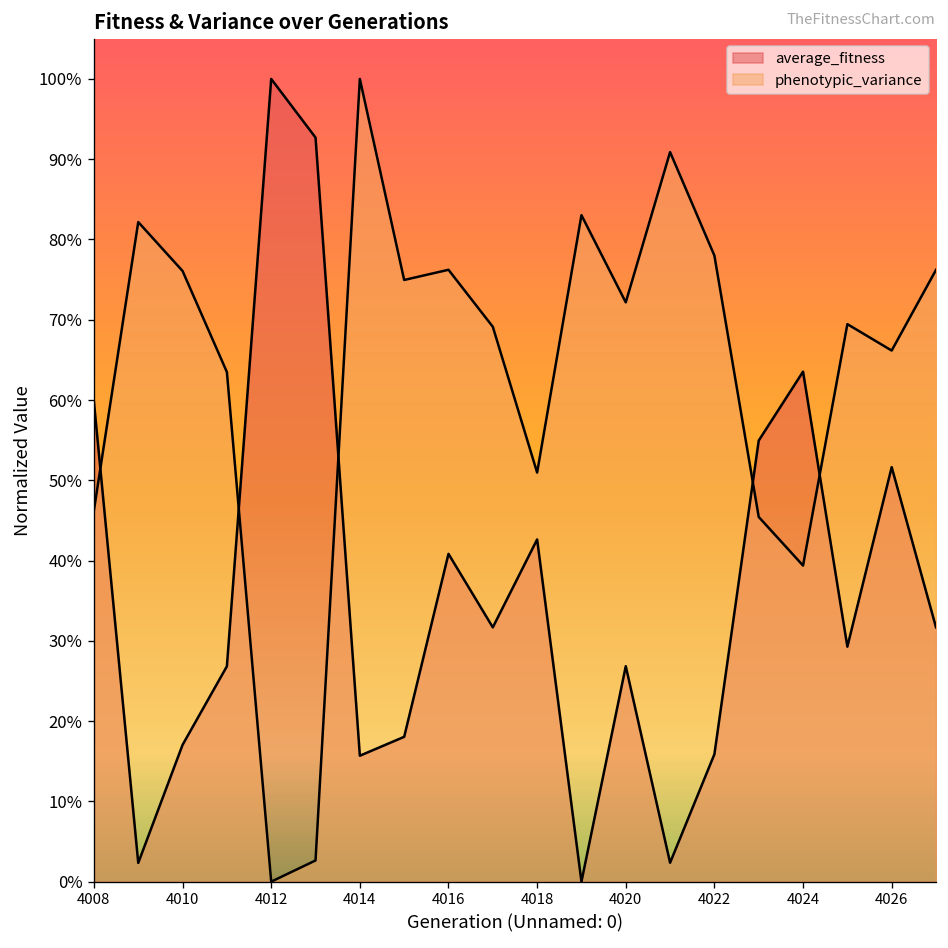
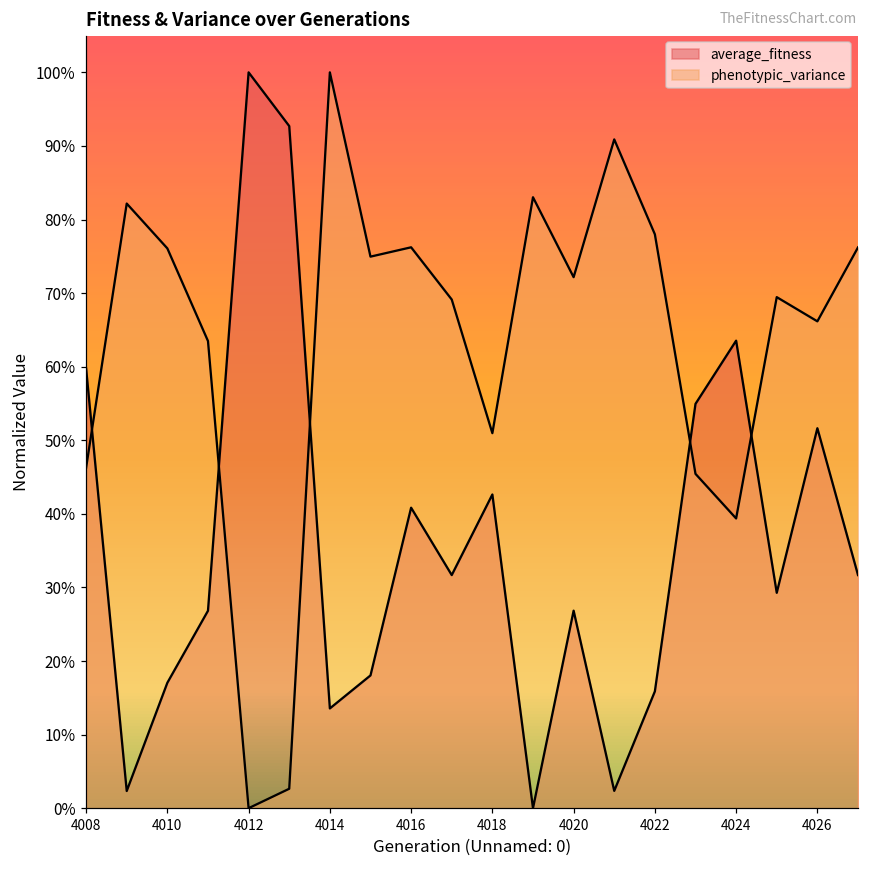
average_fitness, 4014: 16% -> 14%
